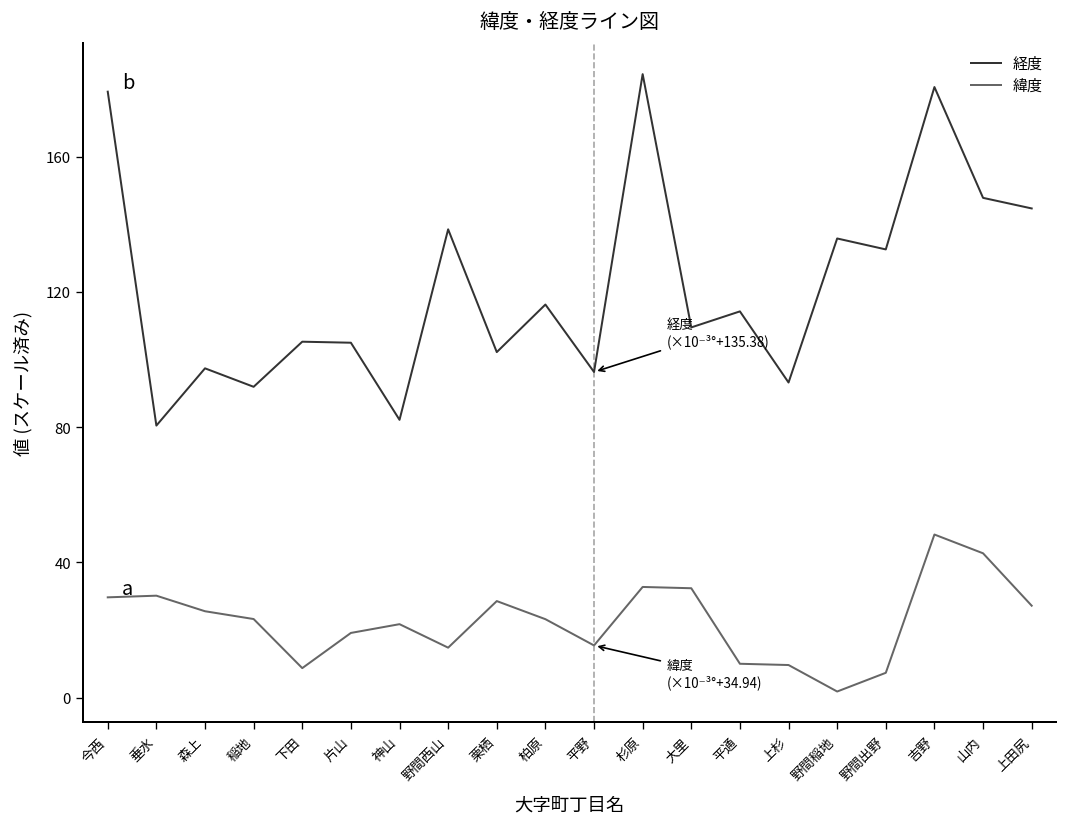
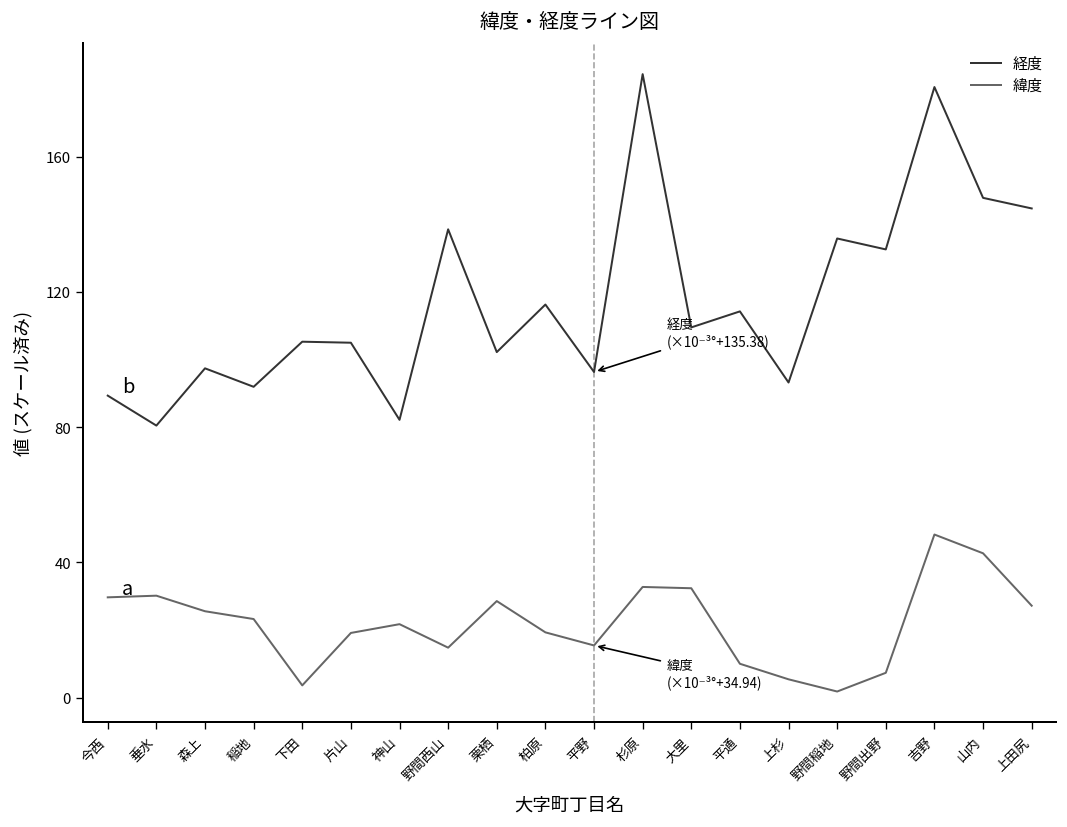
経度, 今西: 179 -> 89
緯度, 下田: 9 -> 4
緯度, 柏原: 23 -> 19
緯度, 上杉: 10 -> 5
